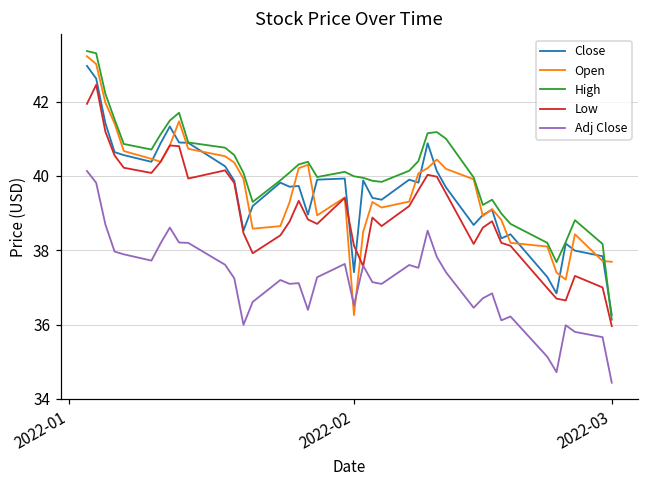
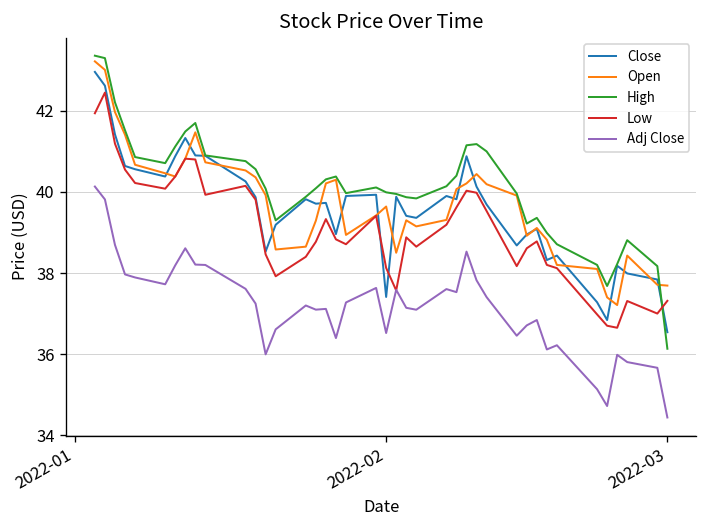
Open, 2022-02: 36.3 -> 39.6
Close, 2022-03: 36.3 -> 36.5
Low, 2022-03: 36.0 -> 37.3
